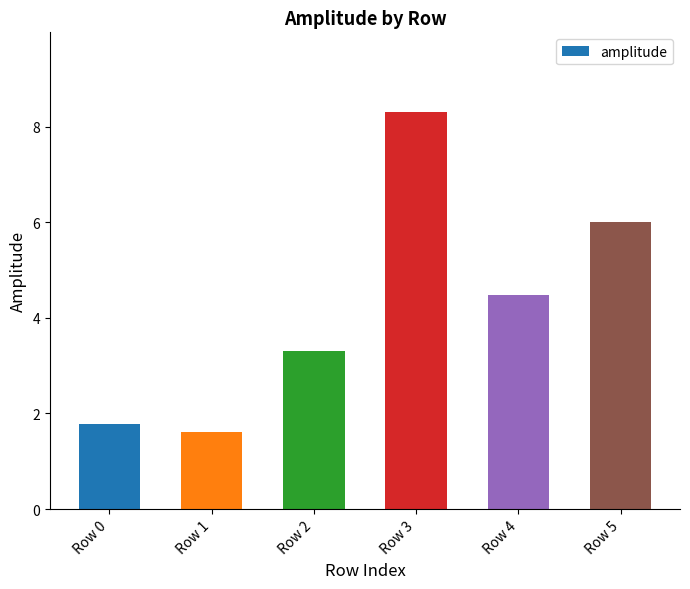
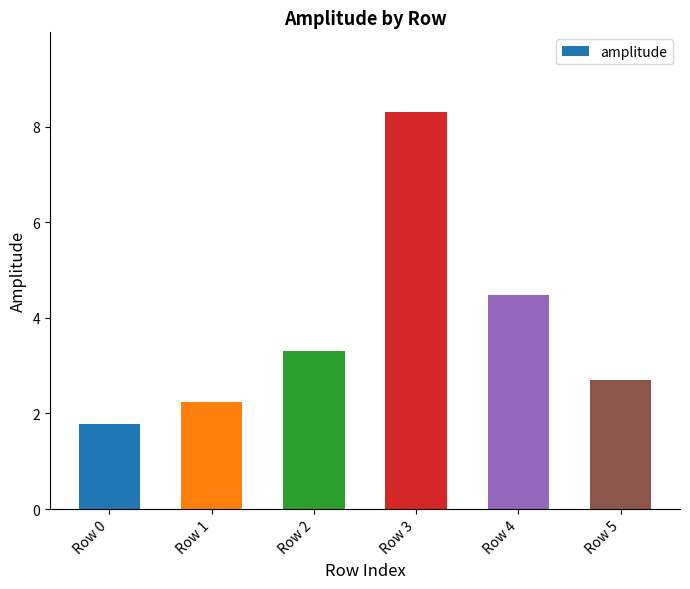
Row 1: 1.6 -> 2.2
Row 5: 6.0 -> 2.7
